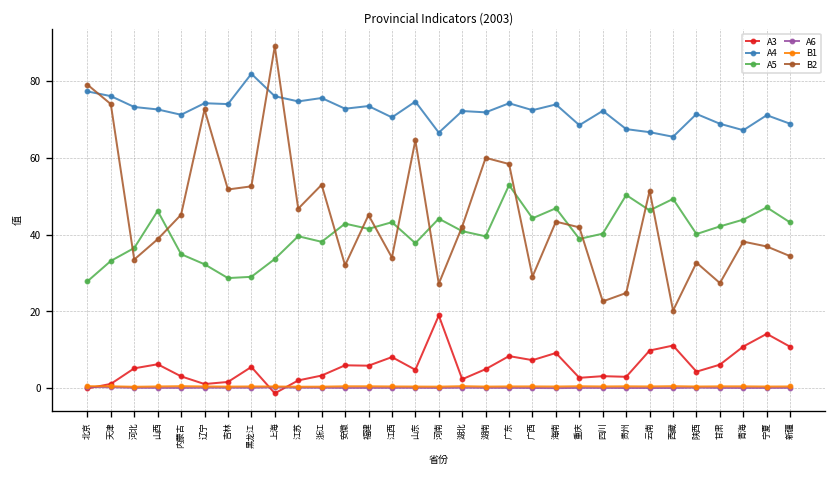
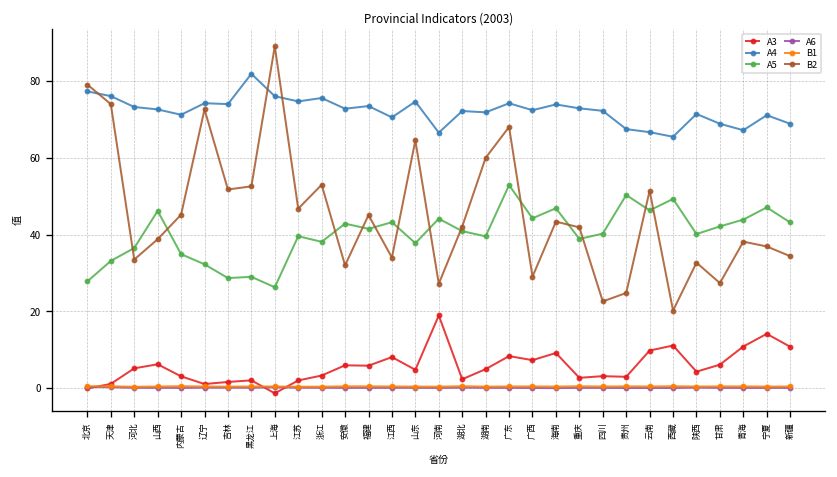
A3, 黑龙江: 6 -> 2
A5, 上海: 34 -> 26
B2, 广东: 58 -> 68
A4, 重庆: 69 -> 73
